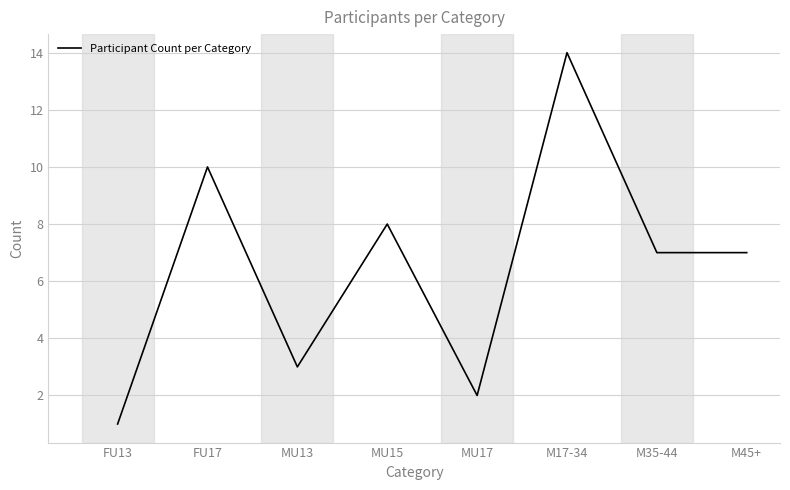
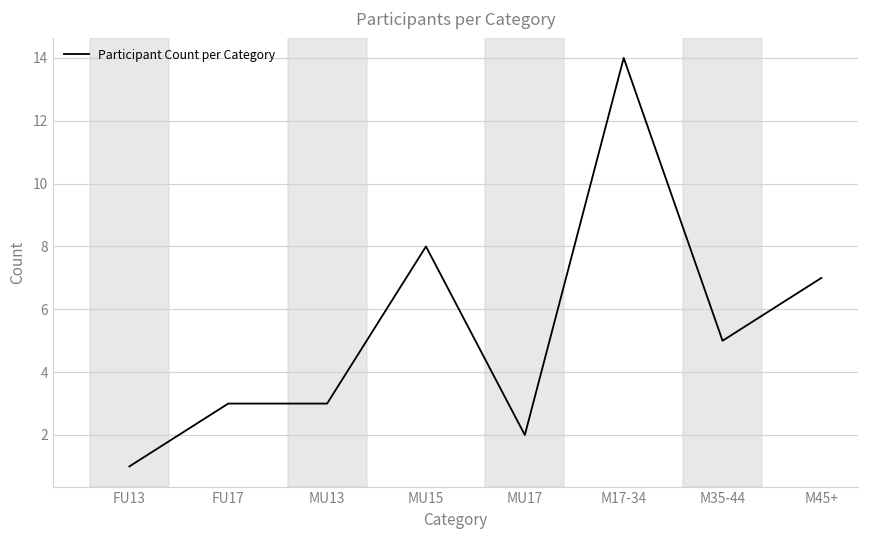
FU17: 10 -> 3
M35-44: 7 -> 5
